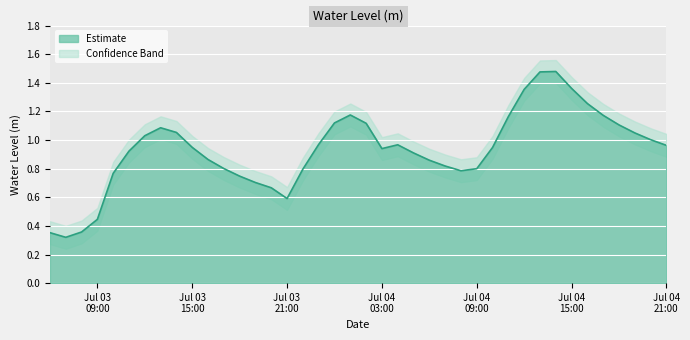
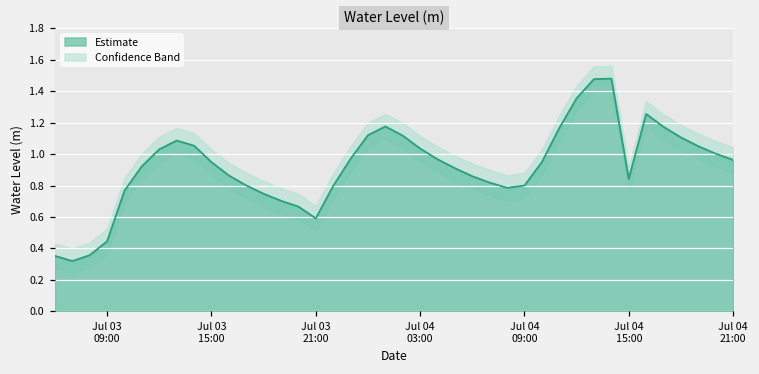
Estimate, Jul 04 03:00: 0.94 -> 1.04
Estimate, Jul 04 15:00: 1.36 -> 0.84
